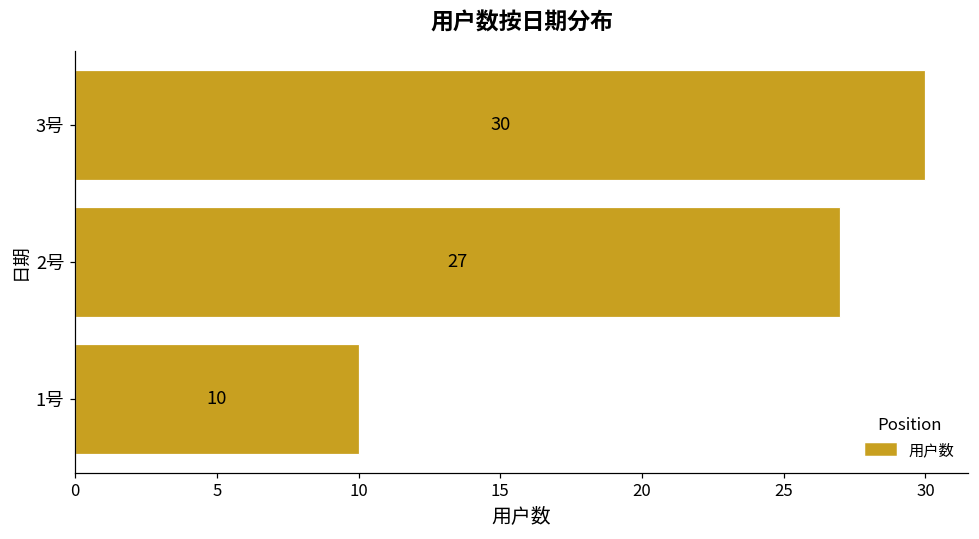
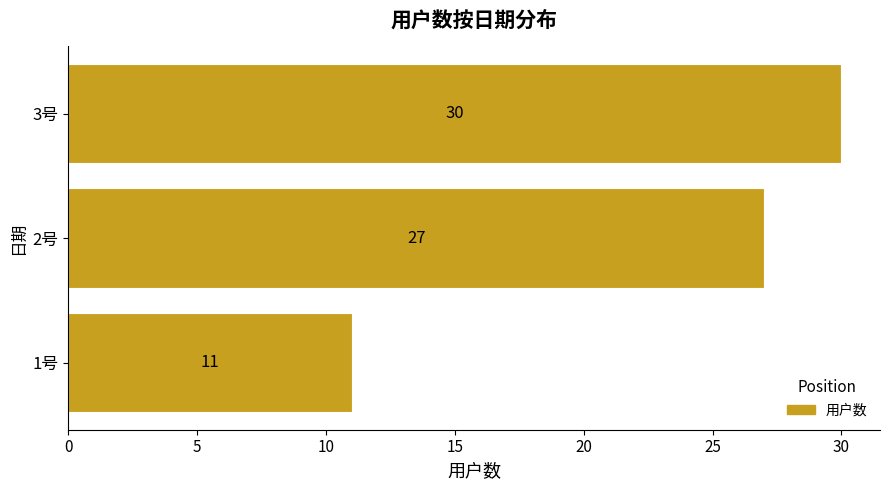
1号: 10 -> 11
